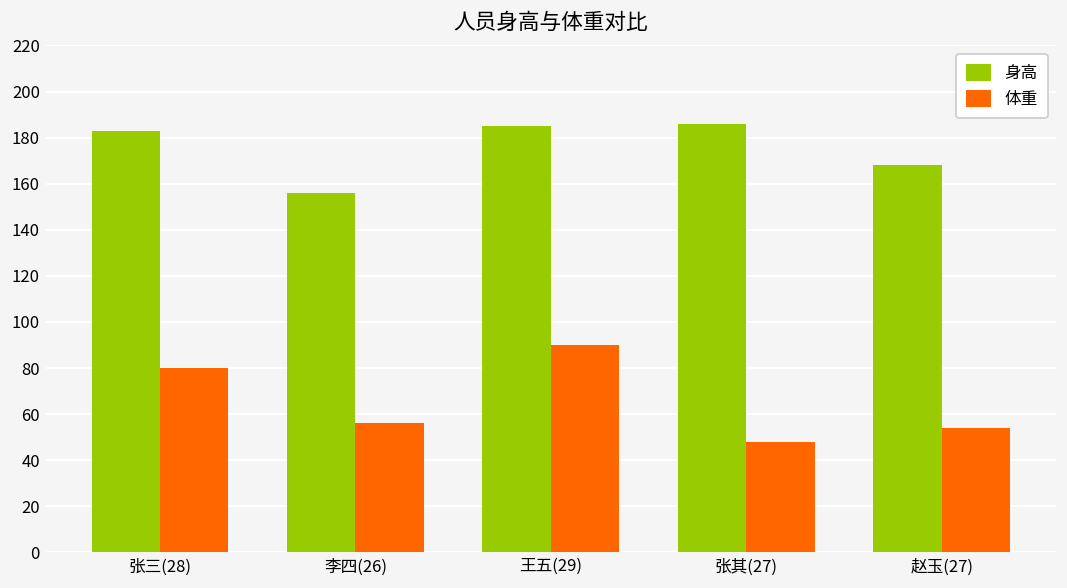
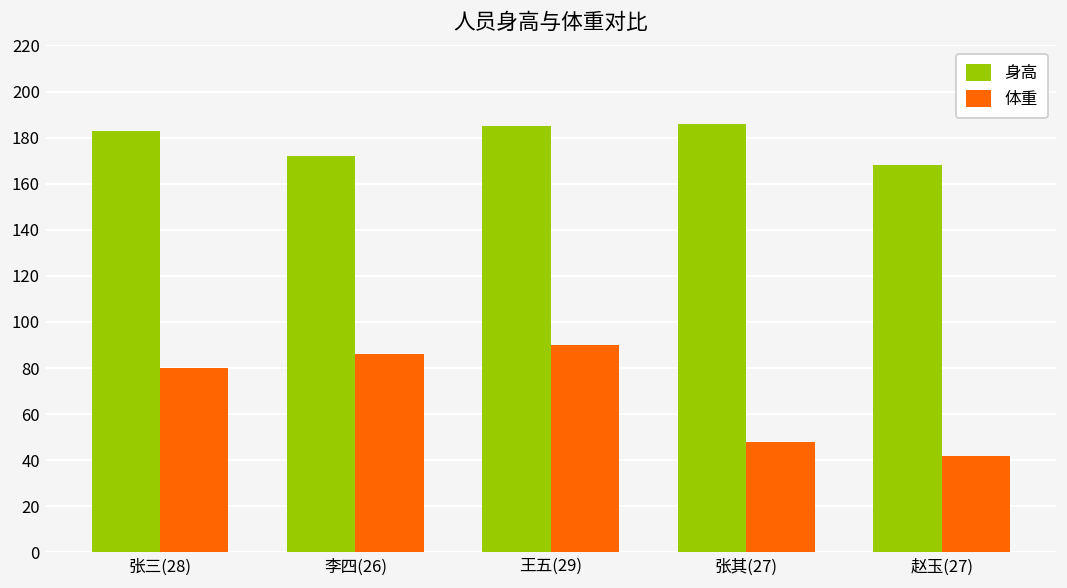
身高, 李四(26): 156 -> 172
体重, 李四(26): 56 -> 86
体重, 赵玉(27): 54 -> 42
